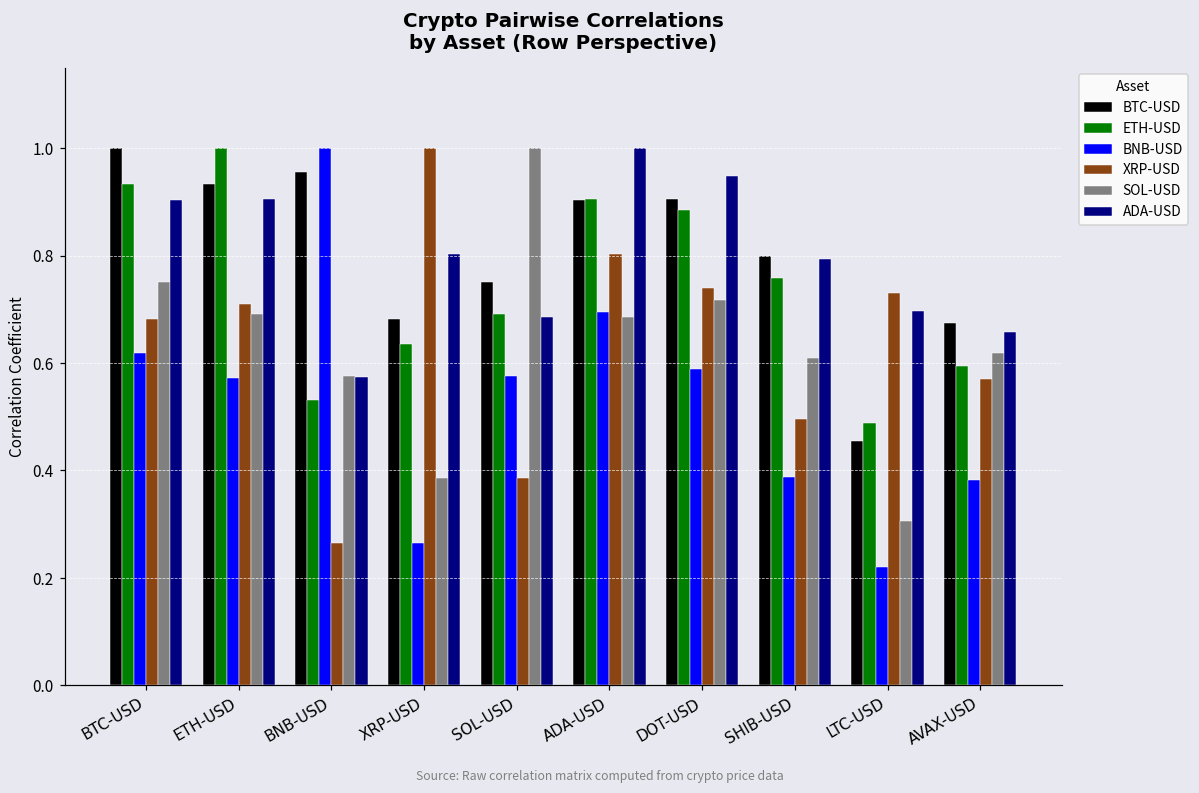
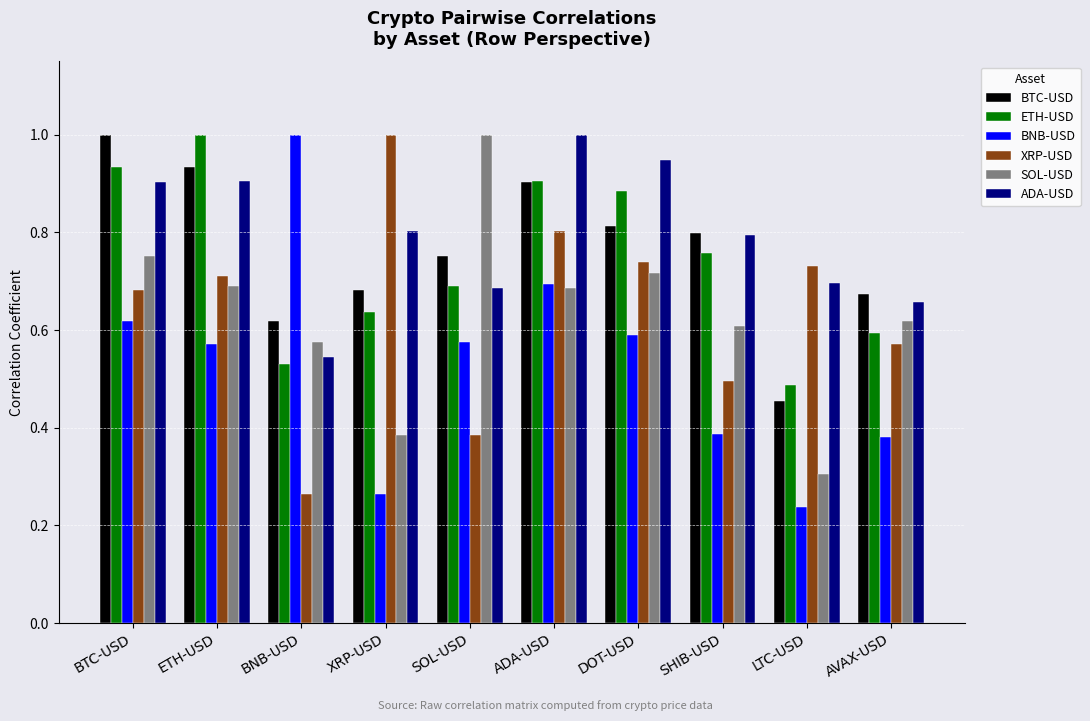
BTC-USD, BNB-USD: 0.96 -> 0.62
ADA-USD, BNB-USD: 0.57 -> 0.54
BTC-USD, DOT-USD: 0.90 -> 0.81
BNB-USD, LTC-USD: 0.22 -> 0.24
